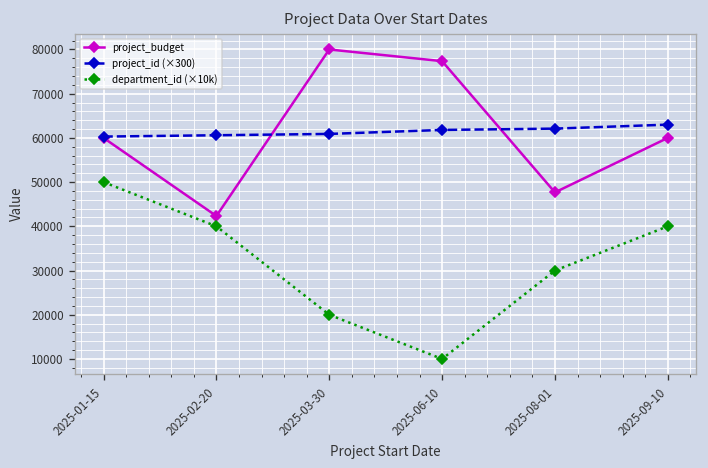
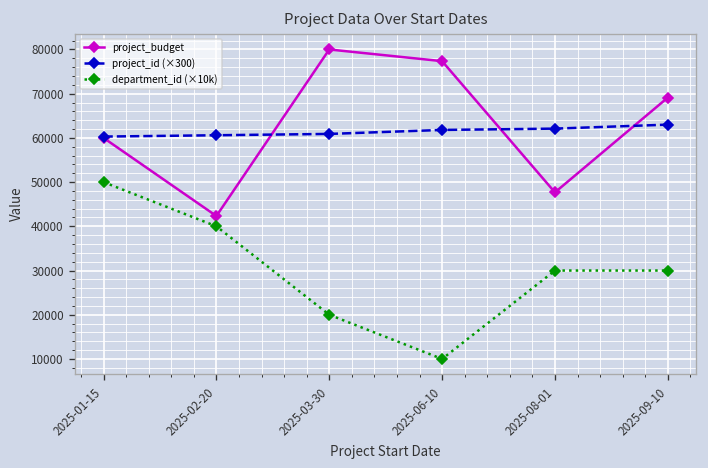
project_budget, 2025-09-10: 60000 -> 69000
department_id (×10k), 2025-09-10: 40000 -> 30000
